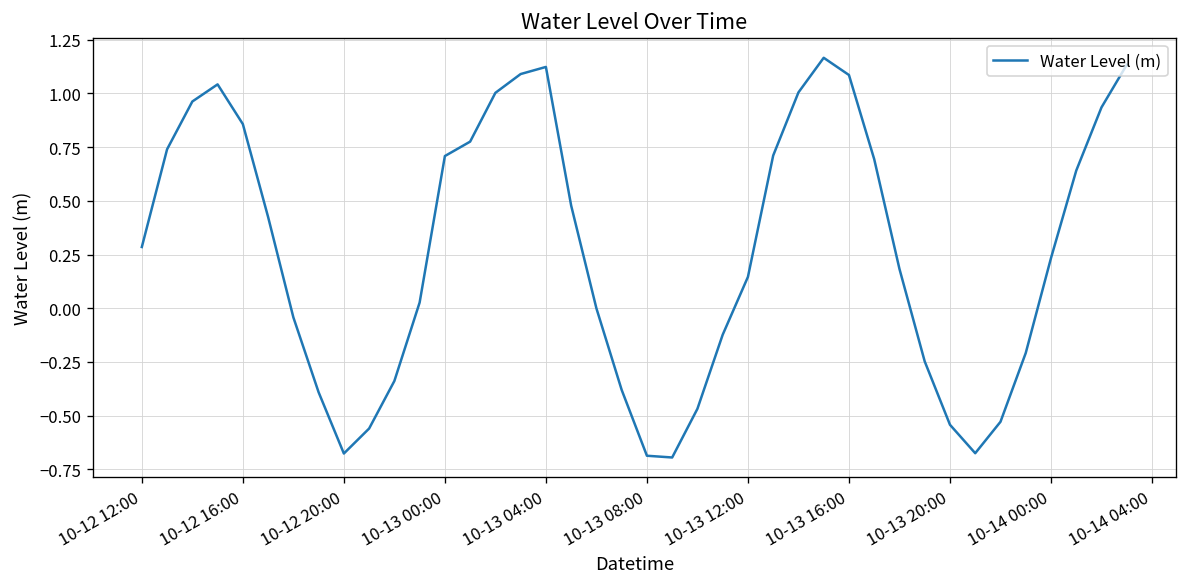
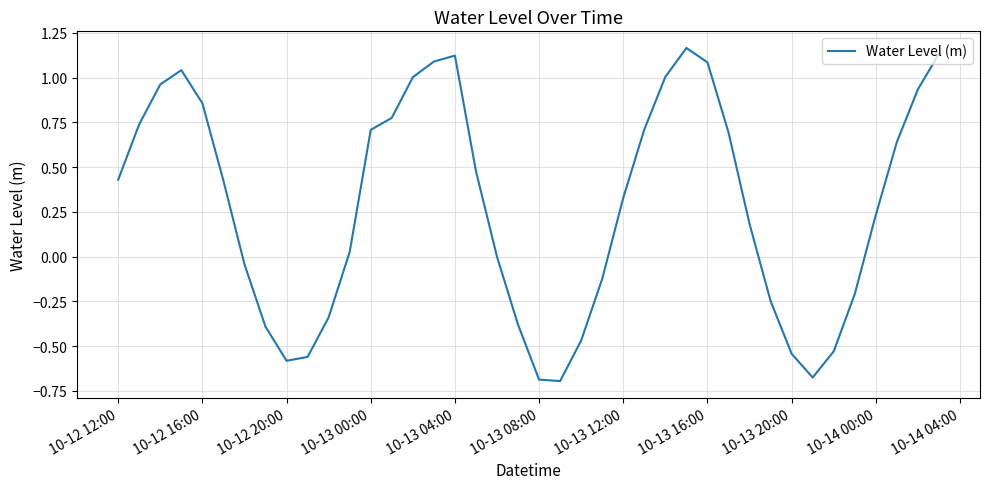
10-12 12:00: 0.28 -> 0.43
10-12 20:00: -0.68 -> -0.58
10-13 12:00: 0.15 -> 0.33
